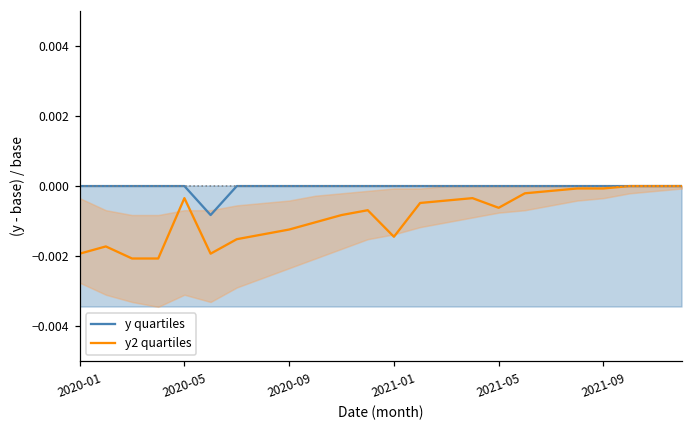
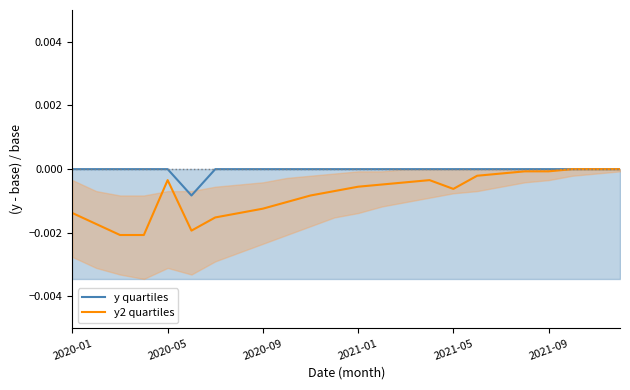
y2 quartiles, 2020-01: -0.0019 -> -0.0014
y2 quartiles, 2021-01: -0.0014 -> -0.0006
